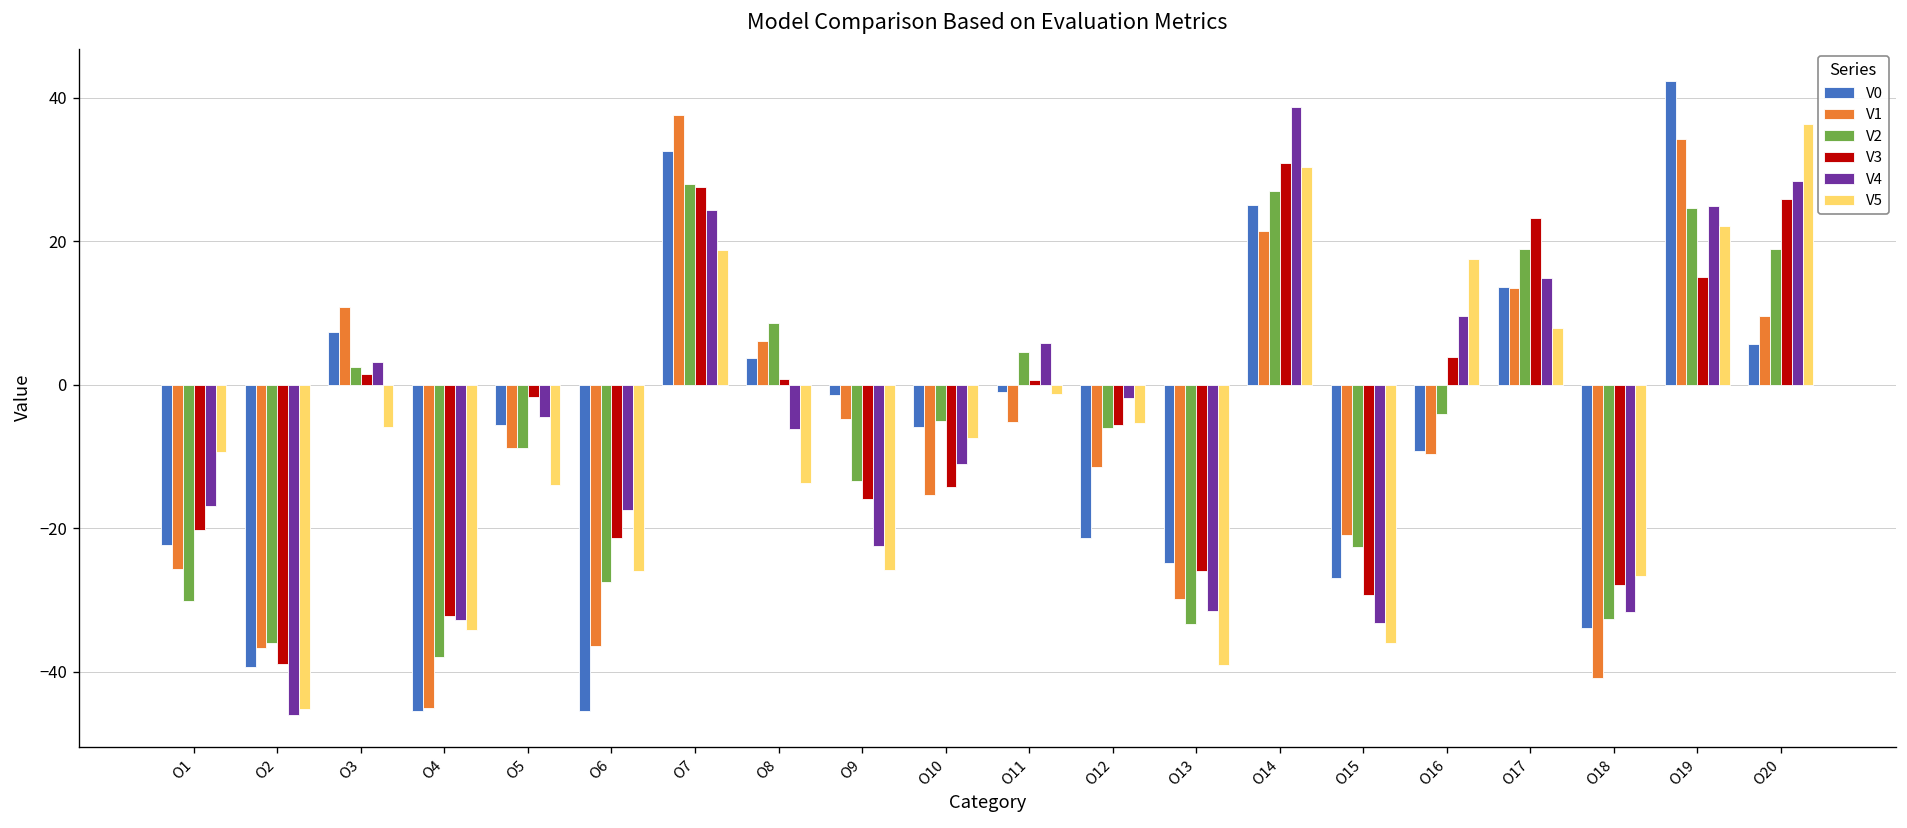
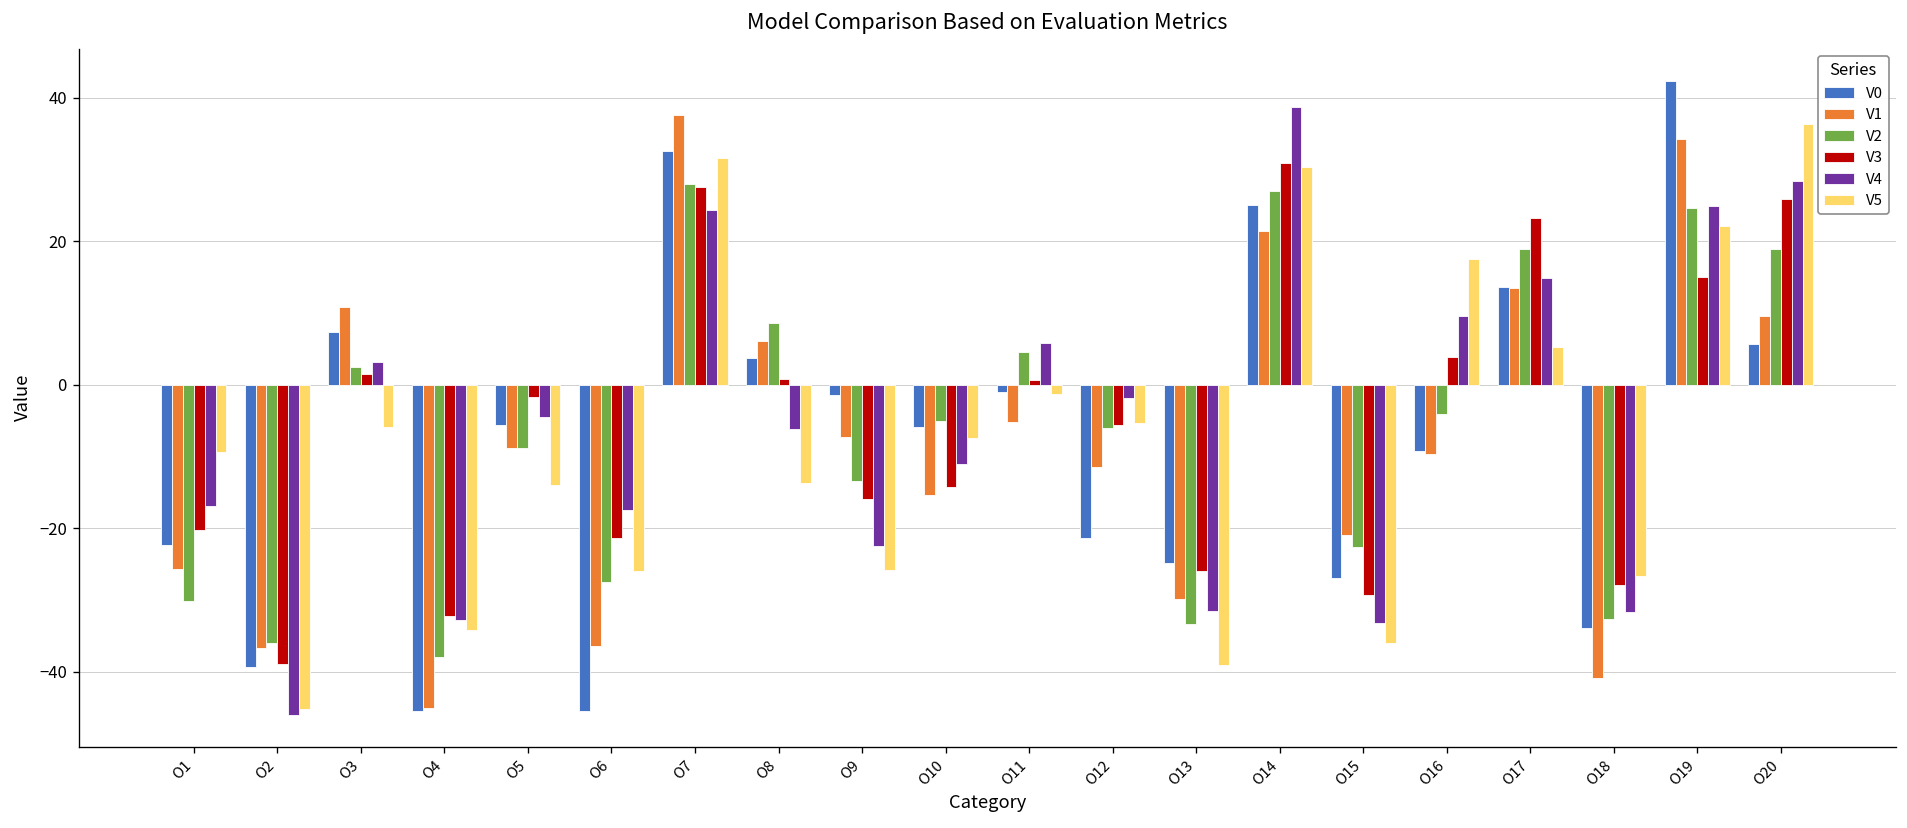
V5, O7: 19 -> 32
V1, O9: -5 -> -7
V5, O17: 8 -> 5
